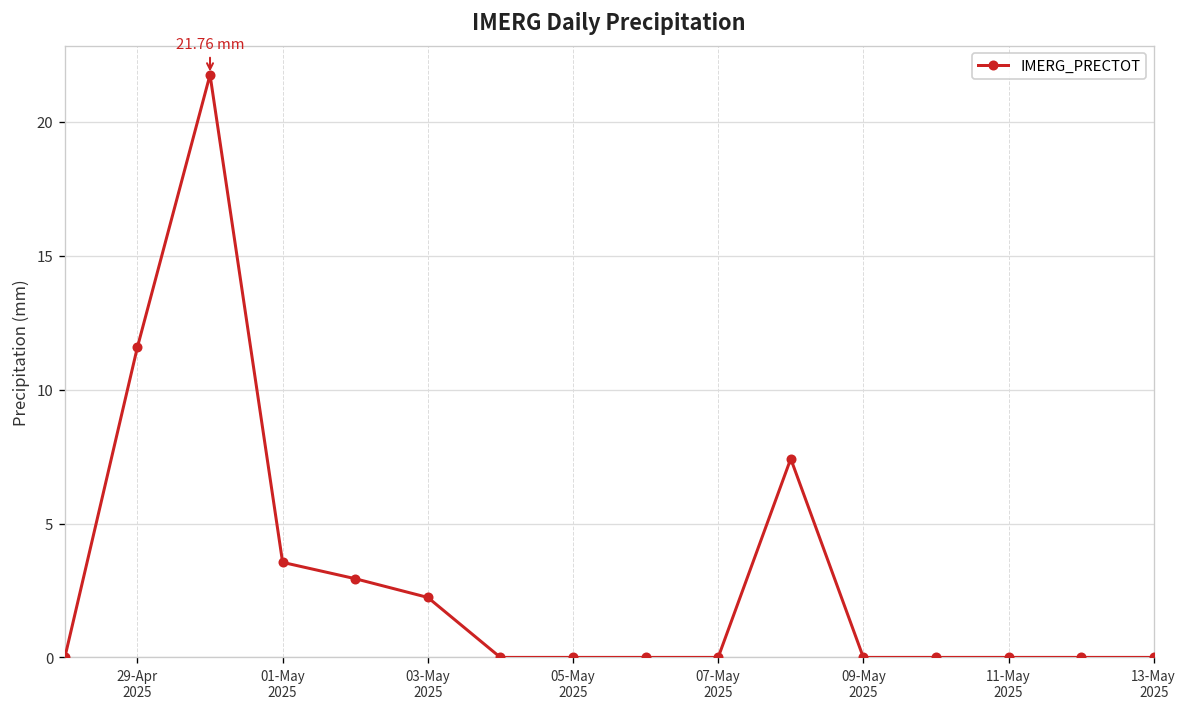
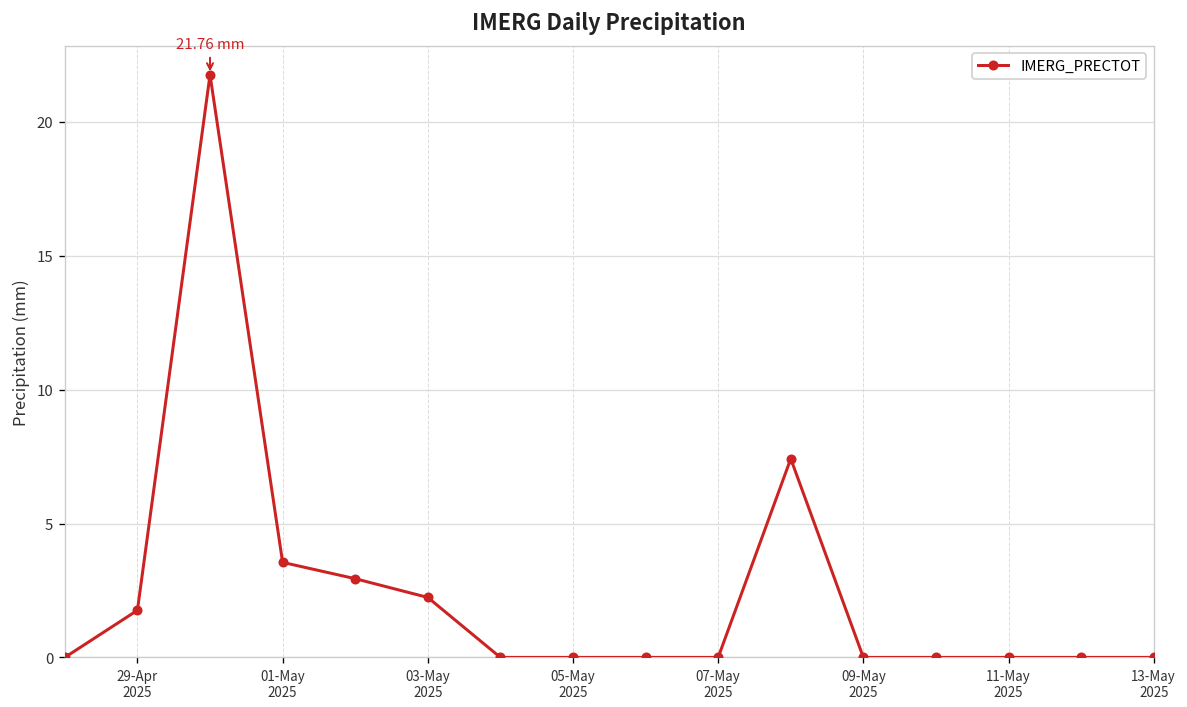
29-Apr 2025: 11.6 -> 1.8
